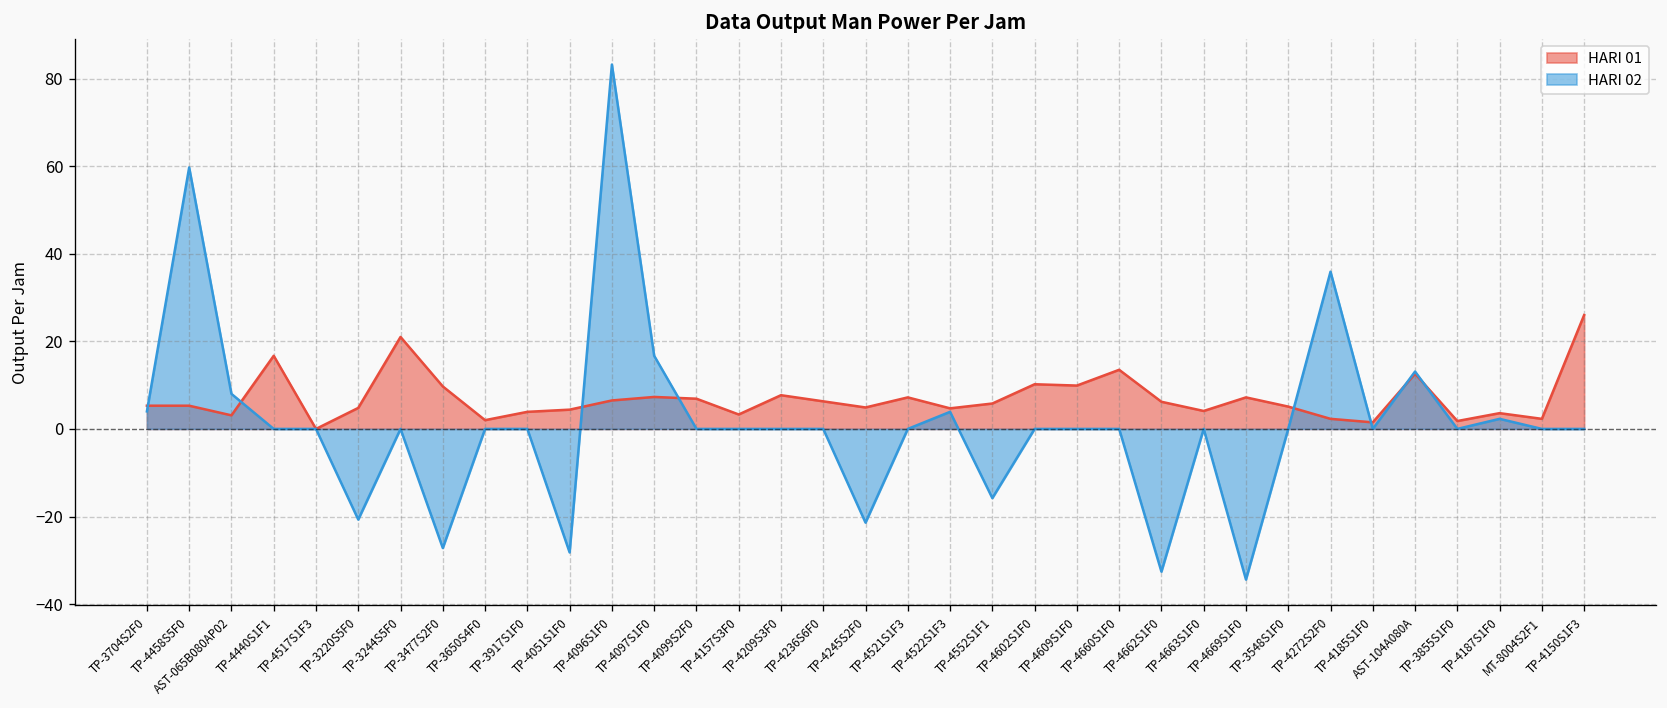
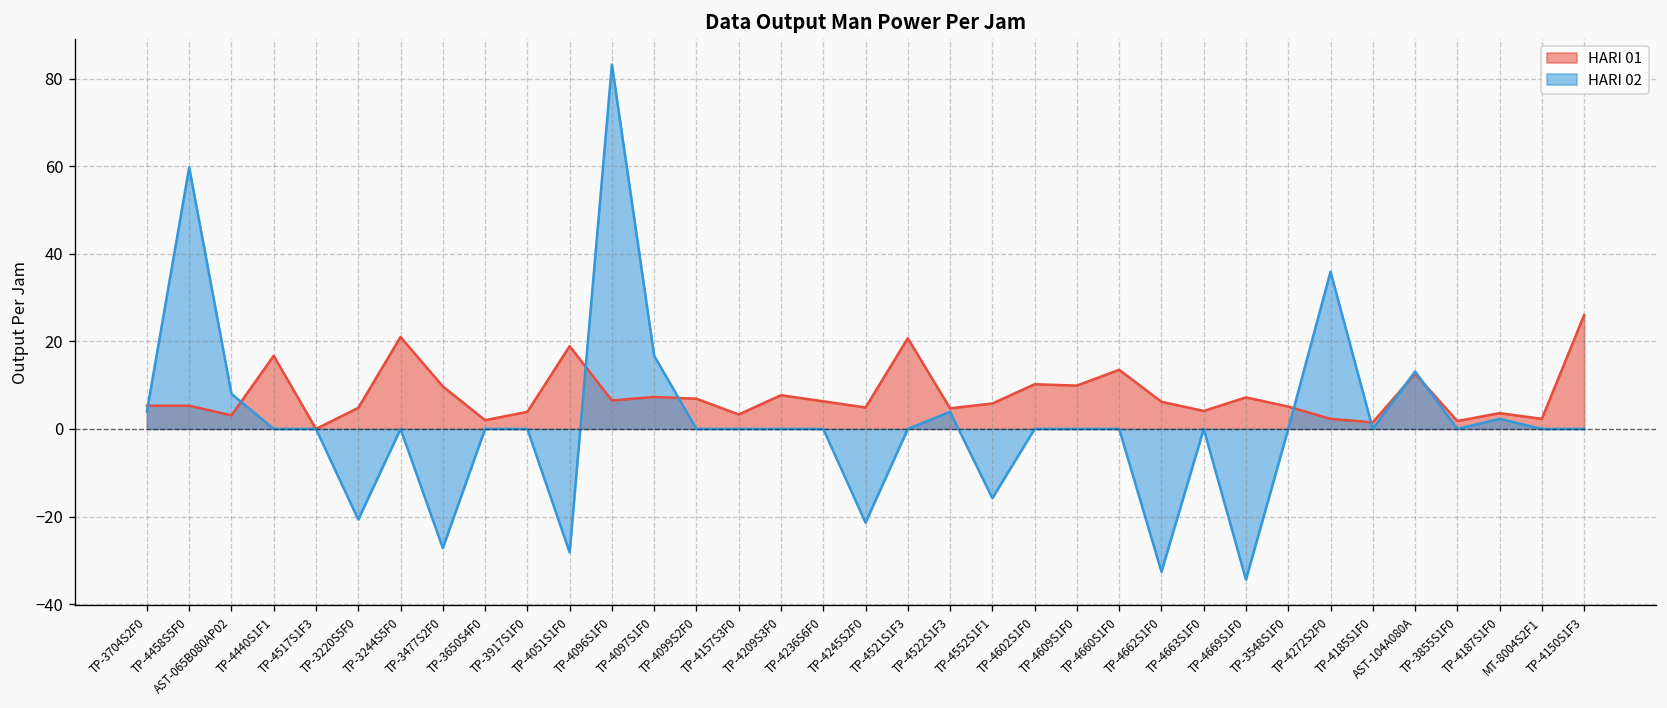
HARI 01, TP-4051S1F0: 4 -> 19
HARI 01, TP-4521S1F3: 7 -> 21
